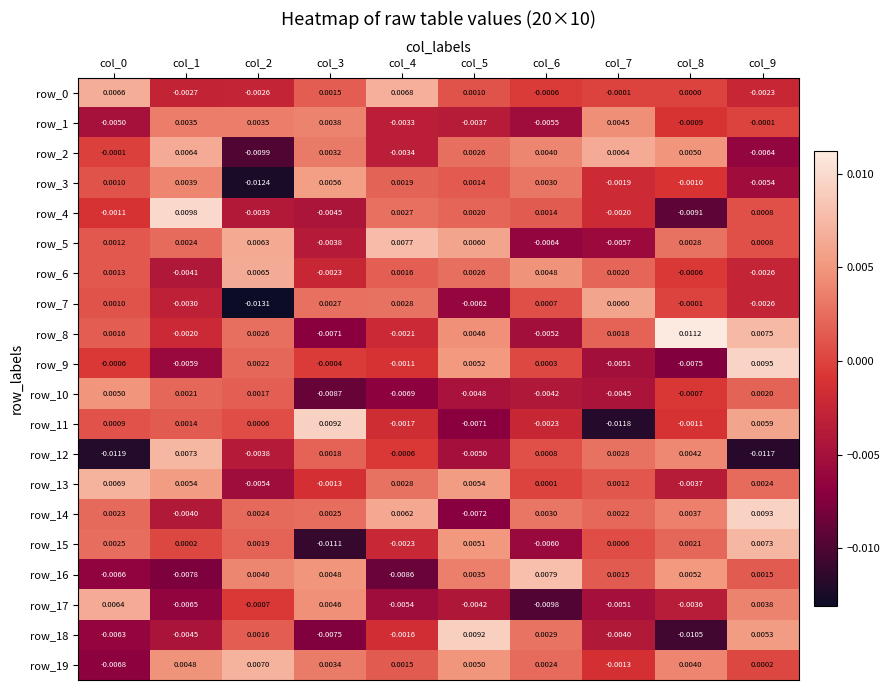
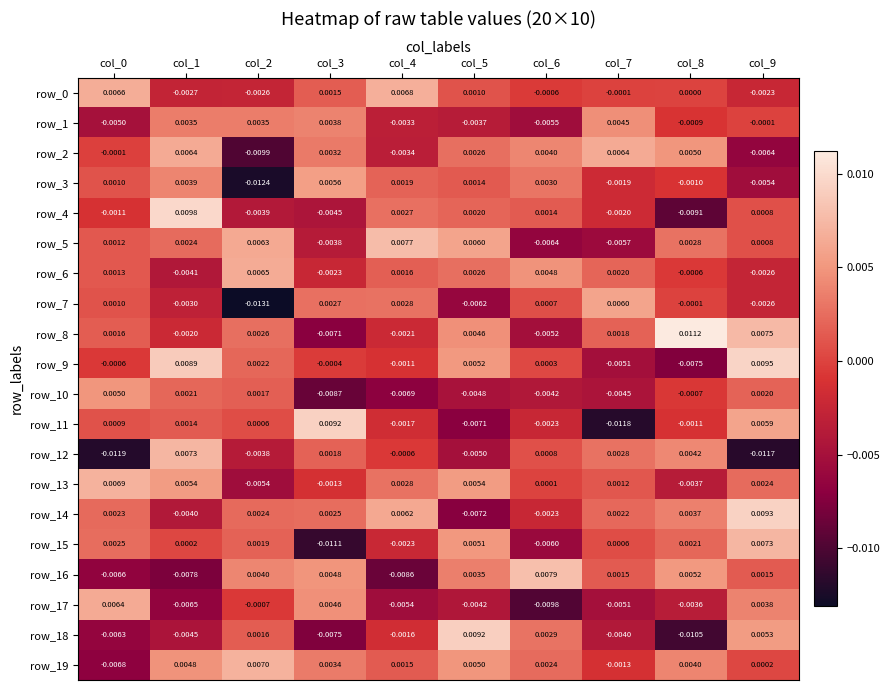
row_9, col_1: -0.0059 -> 0.0089
row_14, col_6: 0.0030 -> -0.0023
